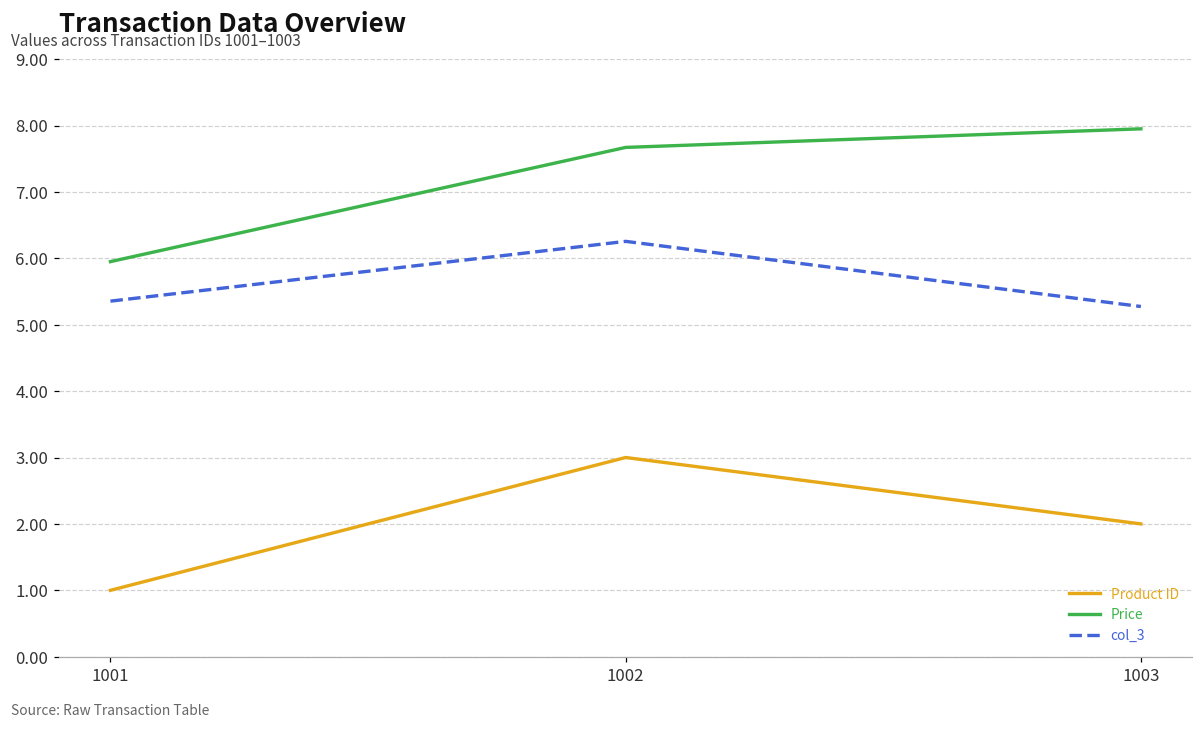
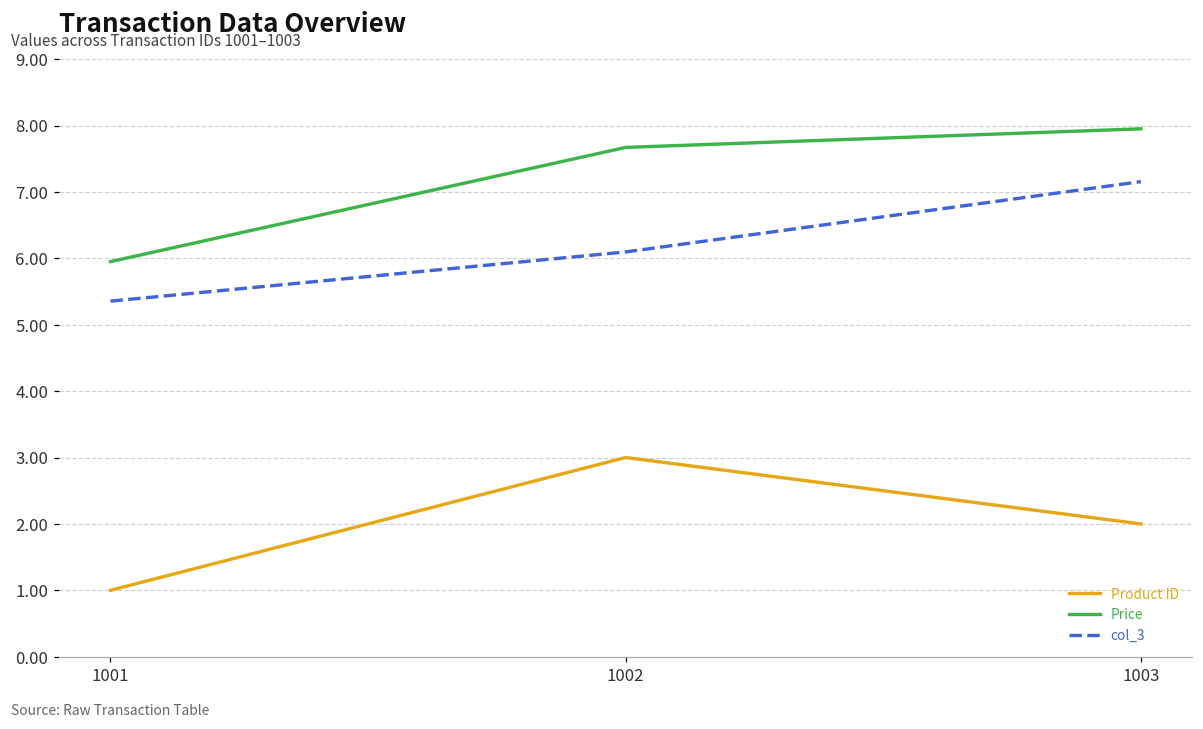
col_3, 1002: 6.3 -> 6.1
col_3, 1003: 5.3 -> 7.2
